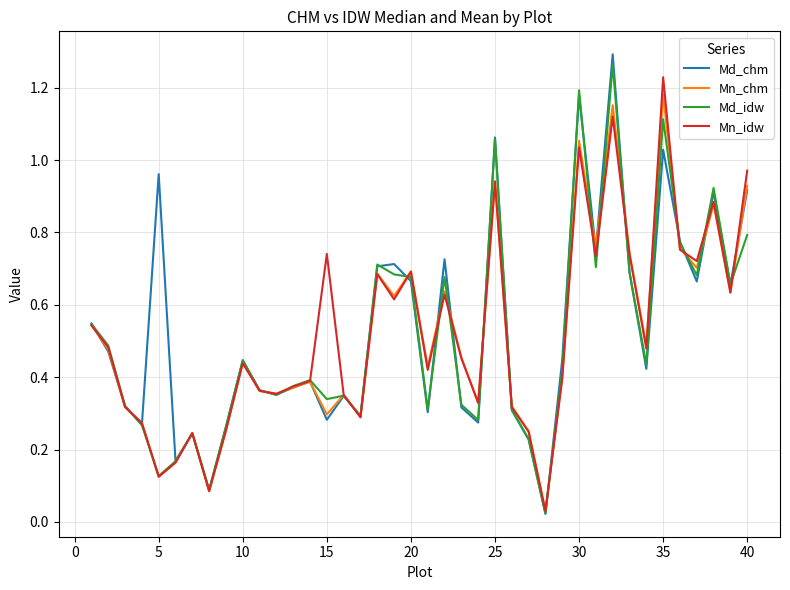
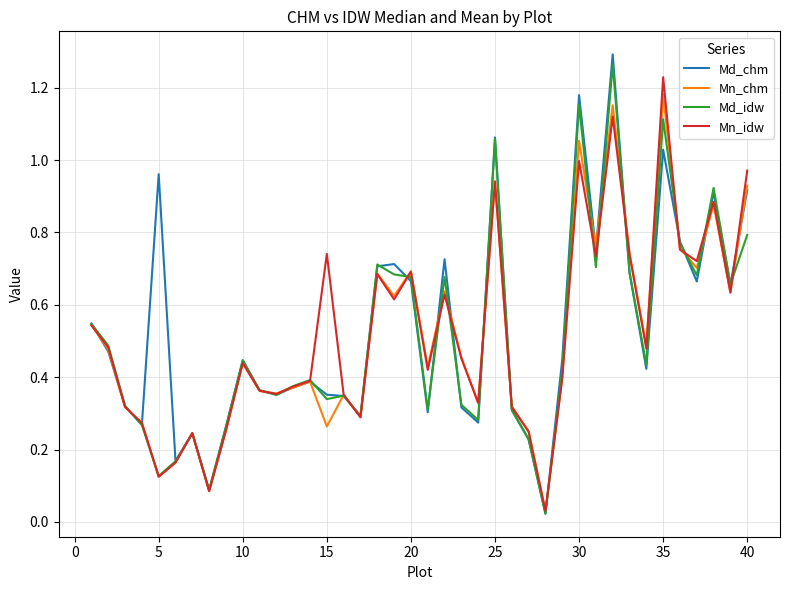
Md_chm, 15: 0.28 -> 0.35
Mn_chm, 15: 0.30 -> 0.26
Md_idw, 30: 1.19 -> 1.15
Mn_idw, 30: 1.03 -> 1.00
